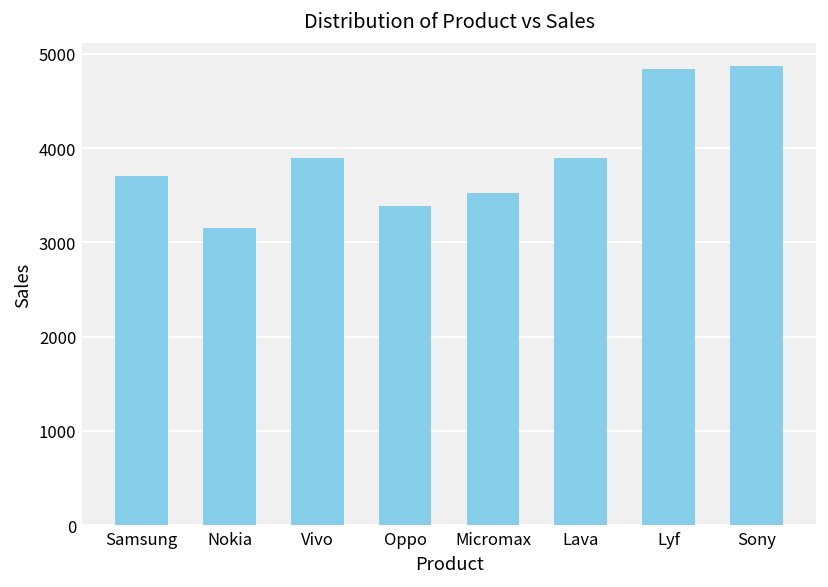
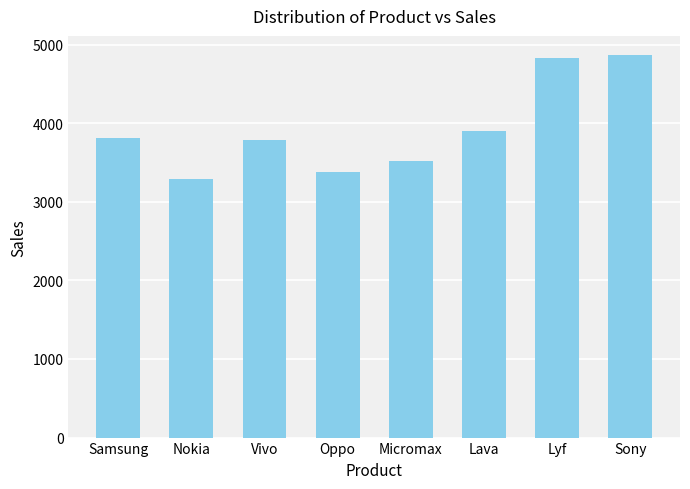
Samsung: 3700 -> 3800
Nokia: 3200 -> 3300
Vivo: 3900 -> 3800
